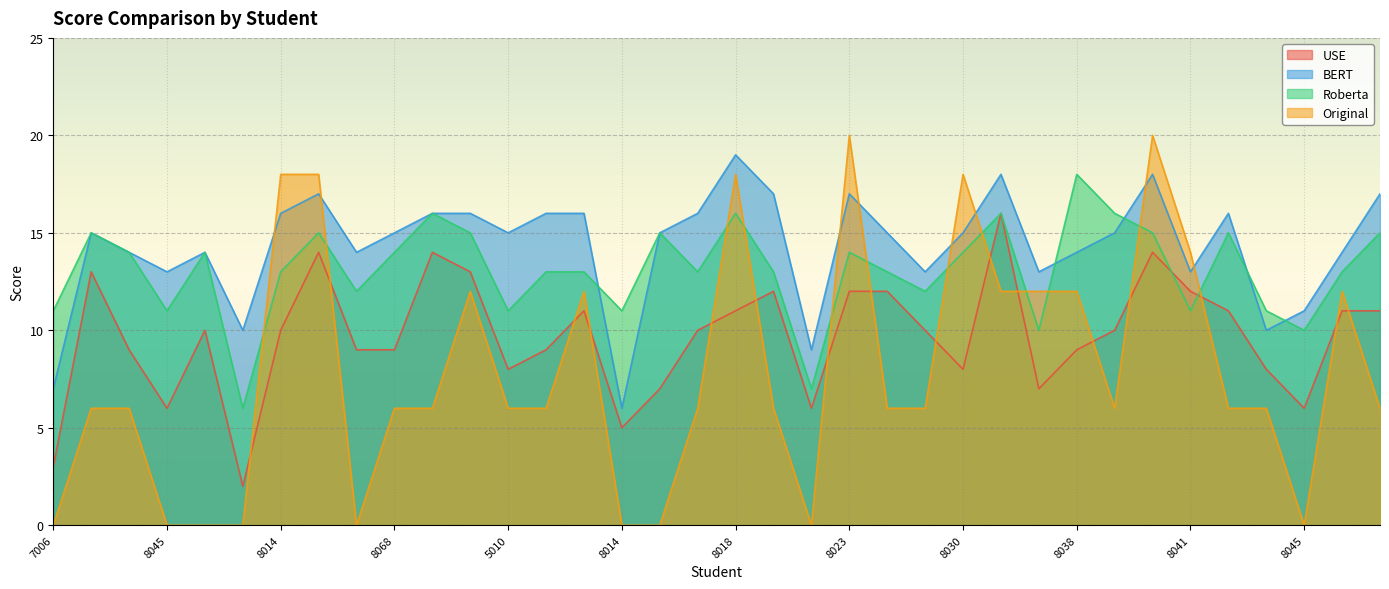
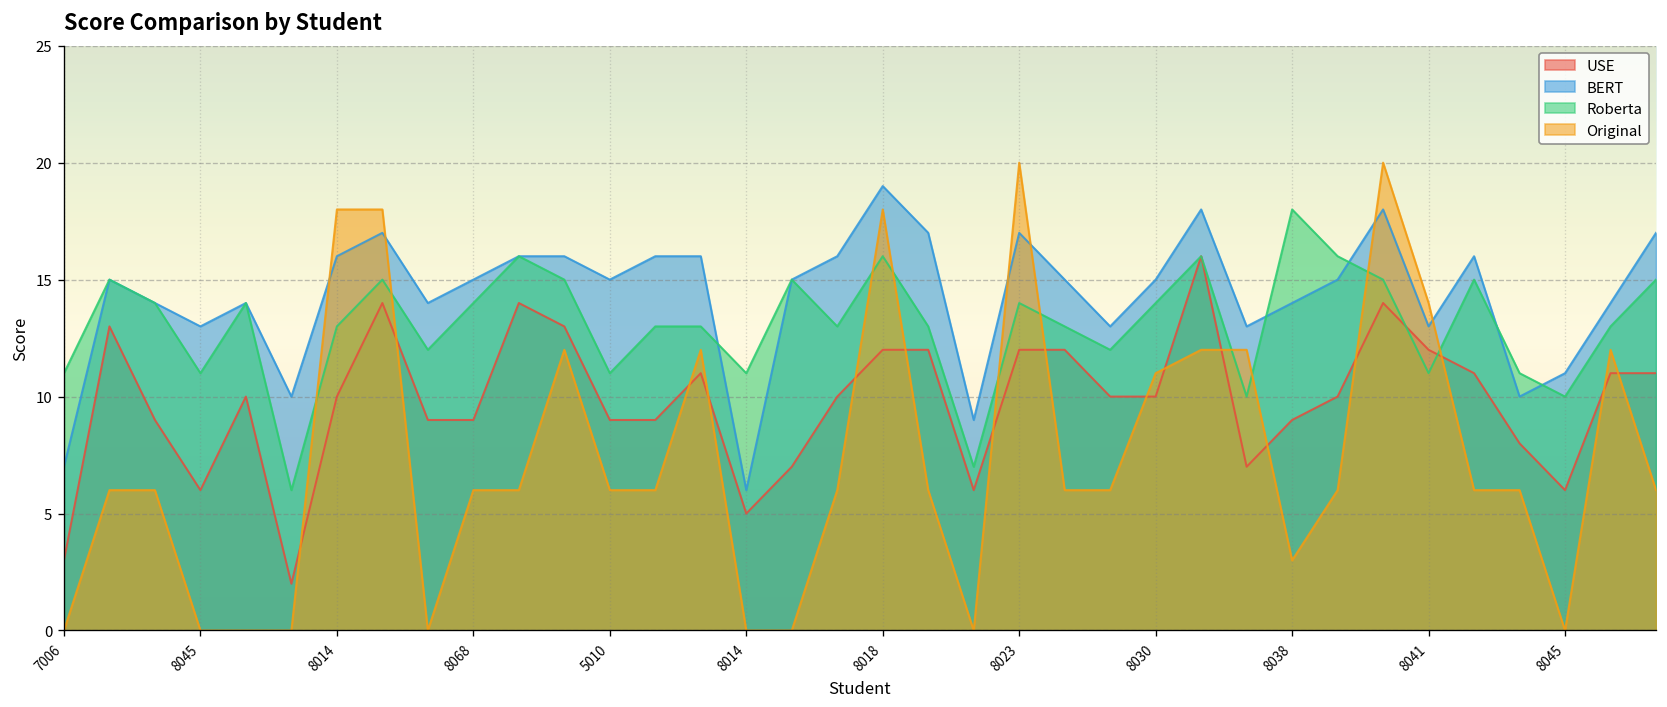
USE, 5010: 8 -> 9
USE, 8018: 11 -> 12
USE, 8030: 8 -> 10
Original, 8030: 18 -> 11
Original, 8038: 12 -> 3
